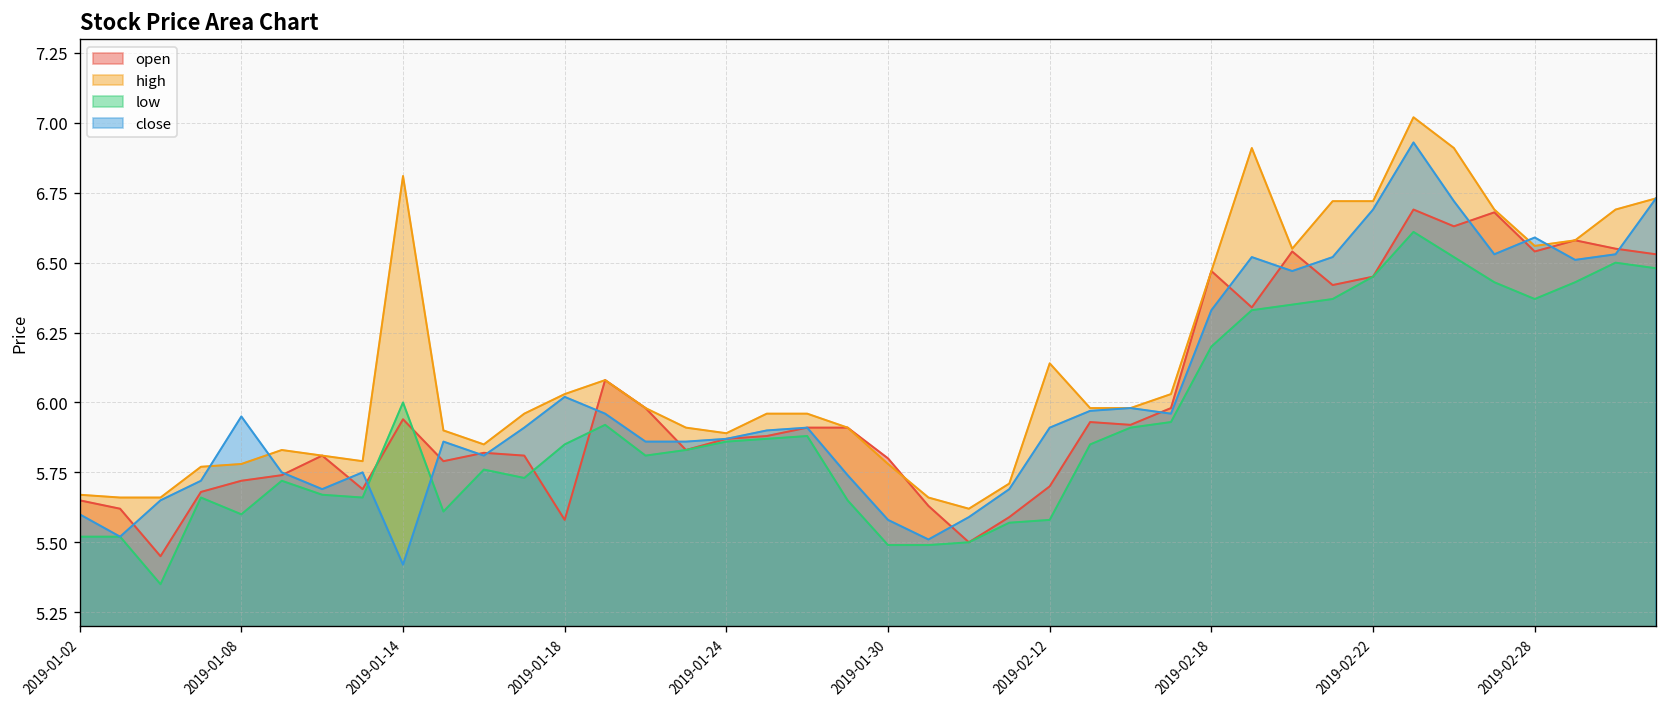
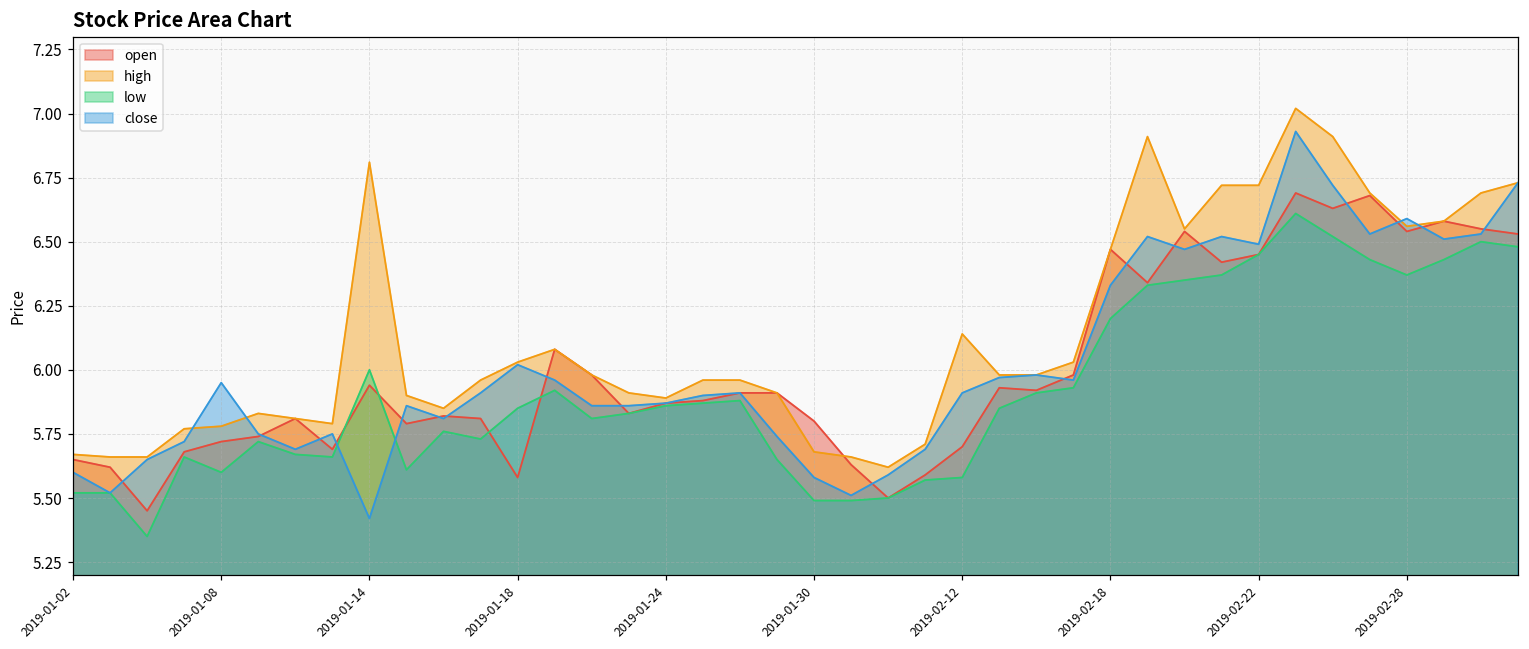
high, 2019-01-30: 5.78 -> 5.68
close, 2019-02-22: 6.69 -> 6.49
